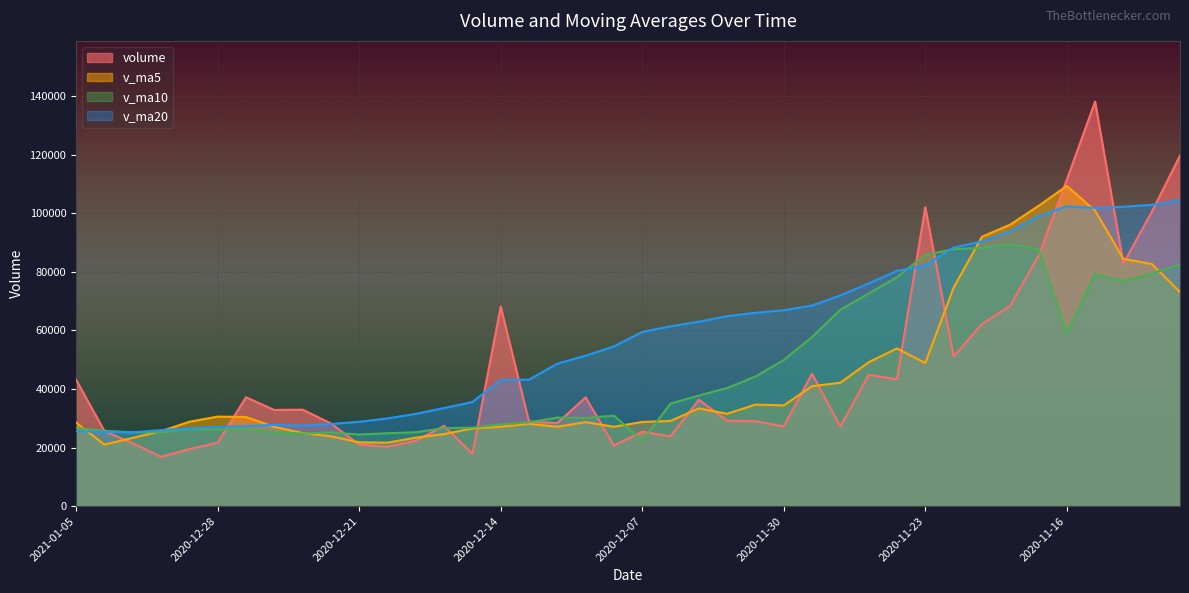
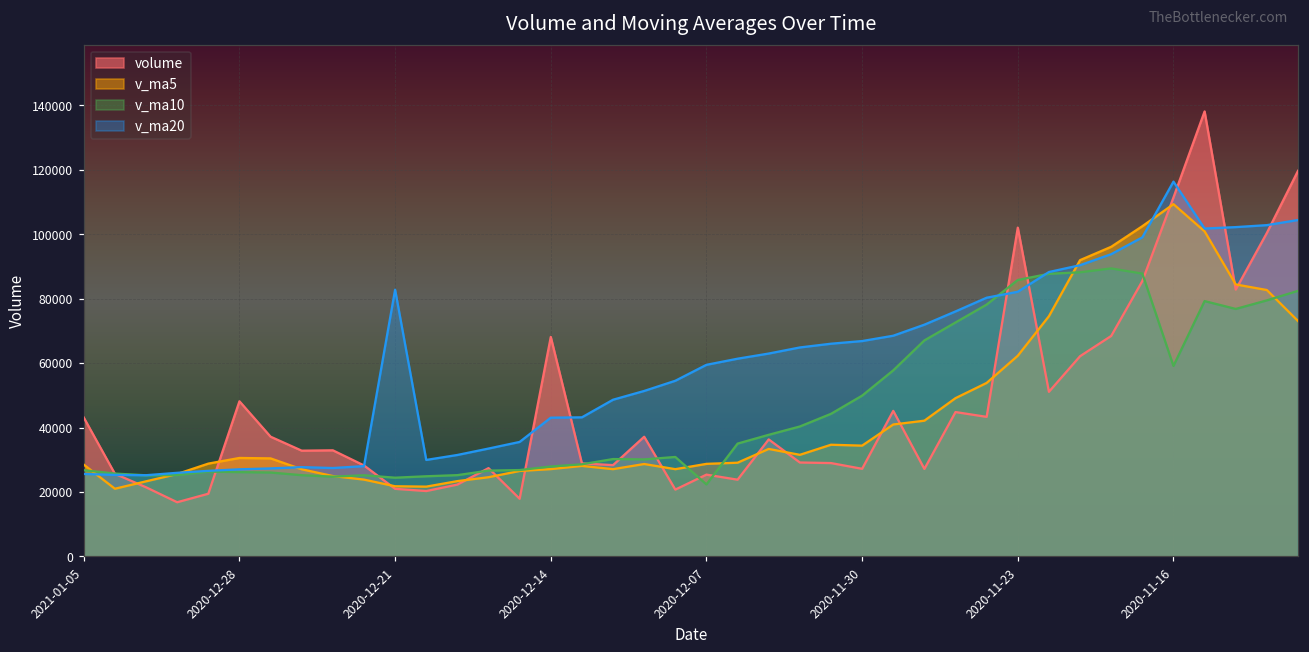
volume, 2020-12-28: 22000 -> 48000
v_ma20, 2020-12-21: 29000 -> 83000
v_ma5, 2020-11-23: 49000 -> 62000
v_ma20, 2020-11-16: 102000 -> 116000
